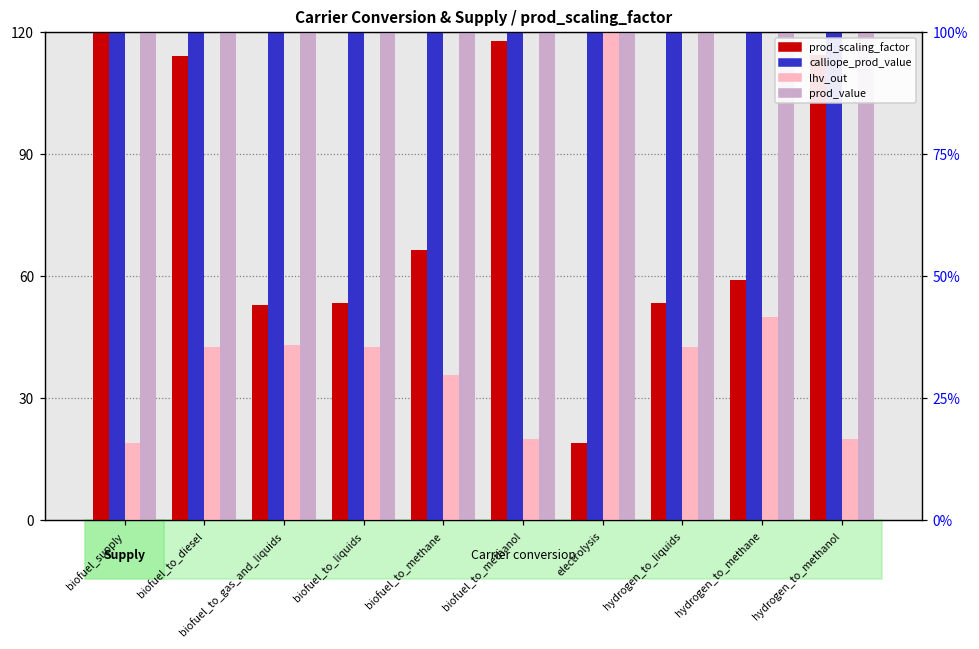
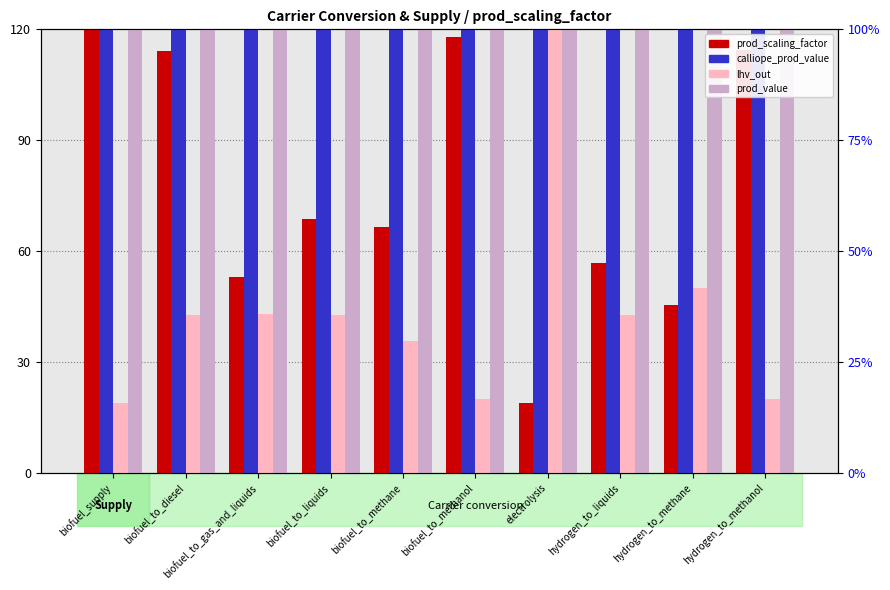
prod_scaling_factor, biofuel_to_liquids: 54 -> 69
prod_scaling_factor, hydrogen_to_liquids: 54 -> 57
prod_scaling_factor, hydrogen_to_methane: 59 -> 46
